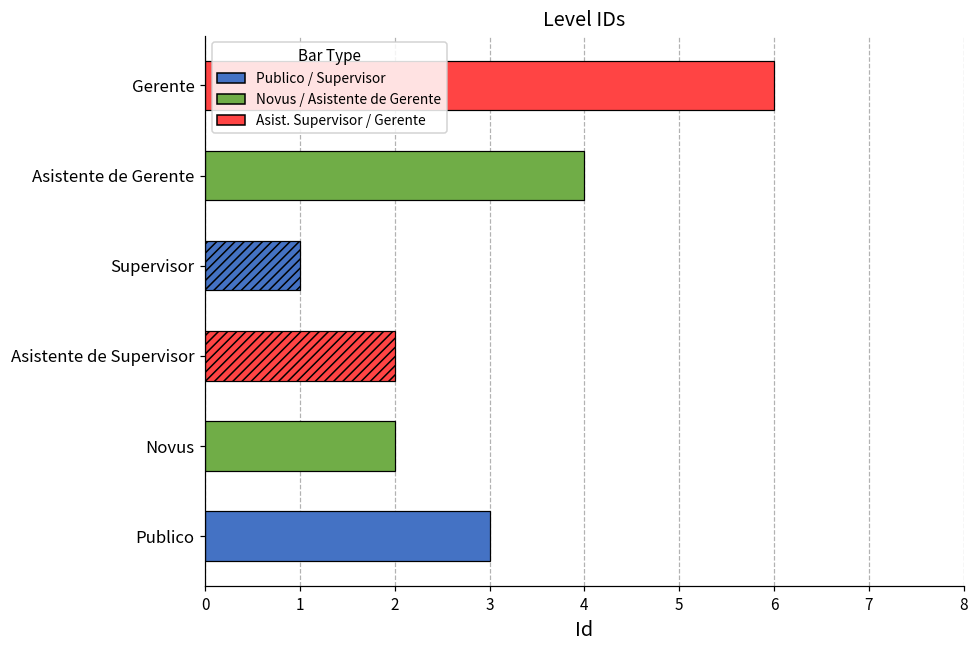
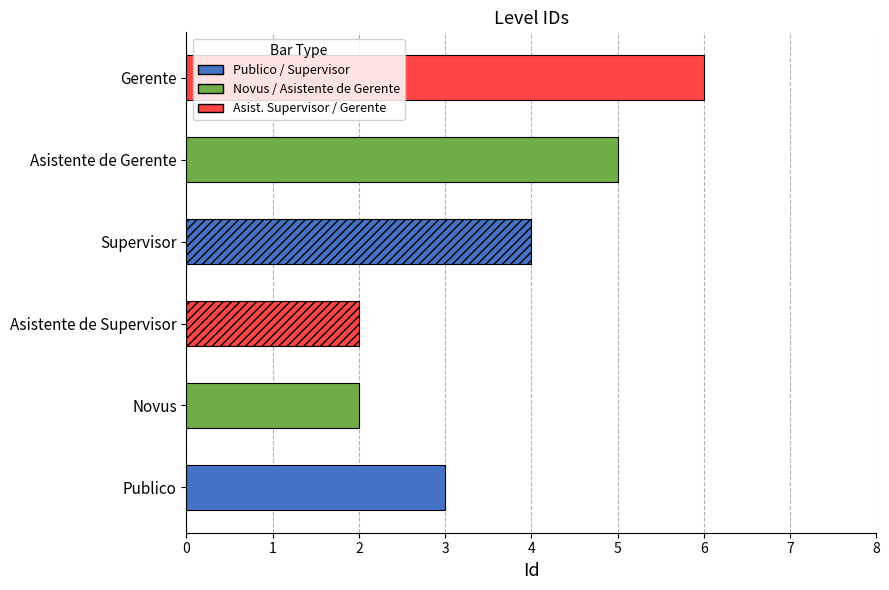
Asistente de Gerente: 4 -> 5
Supervisor: 1 -> 4
